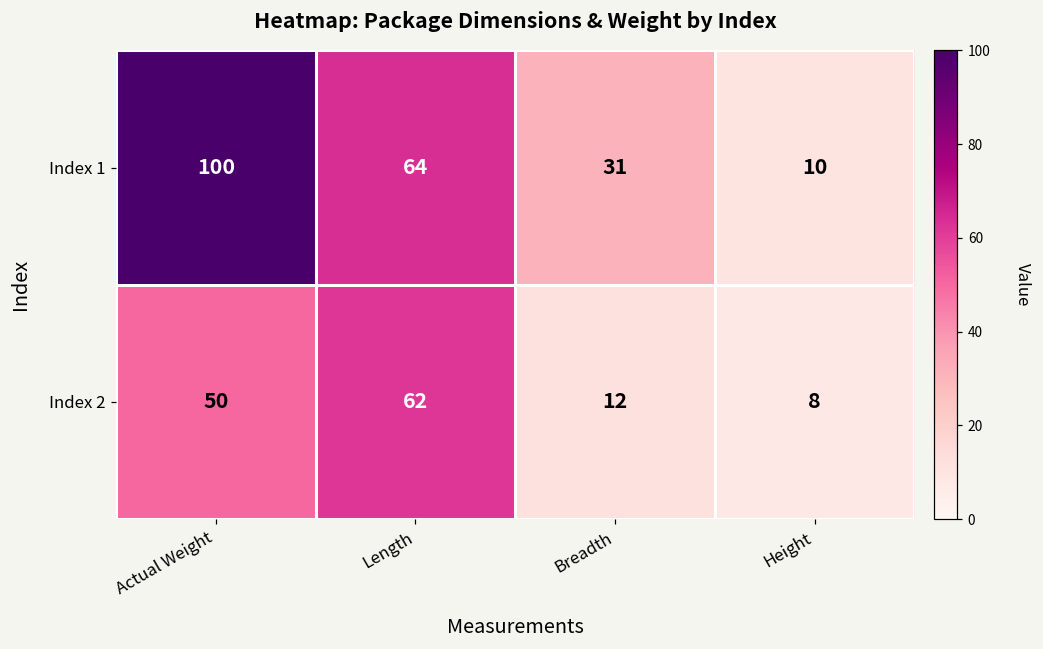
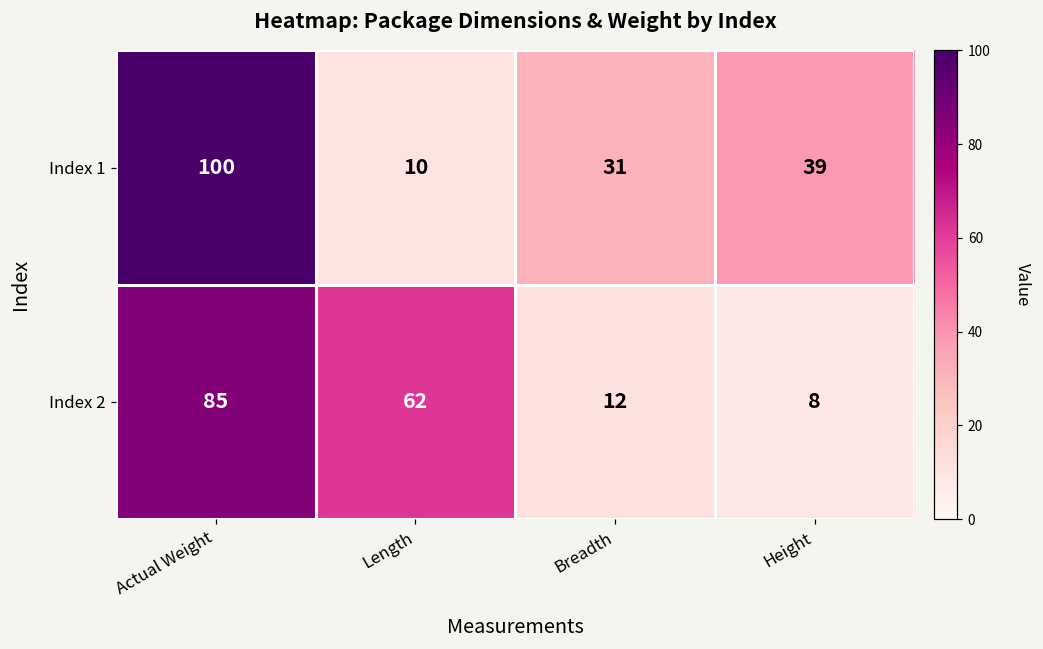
Index 1, Length: 64 -> 10
Index 1, Height: 10 -> 39
Index 2, Actual Weight: 50 -> 85
